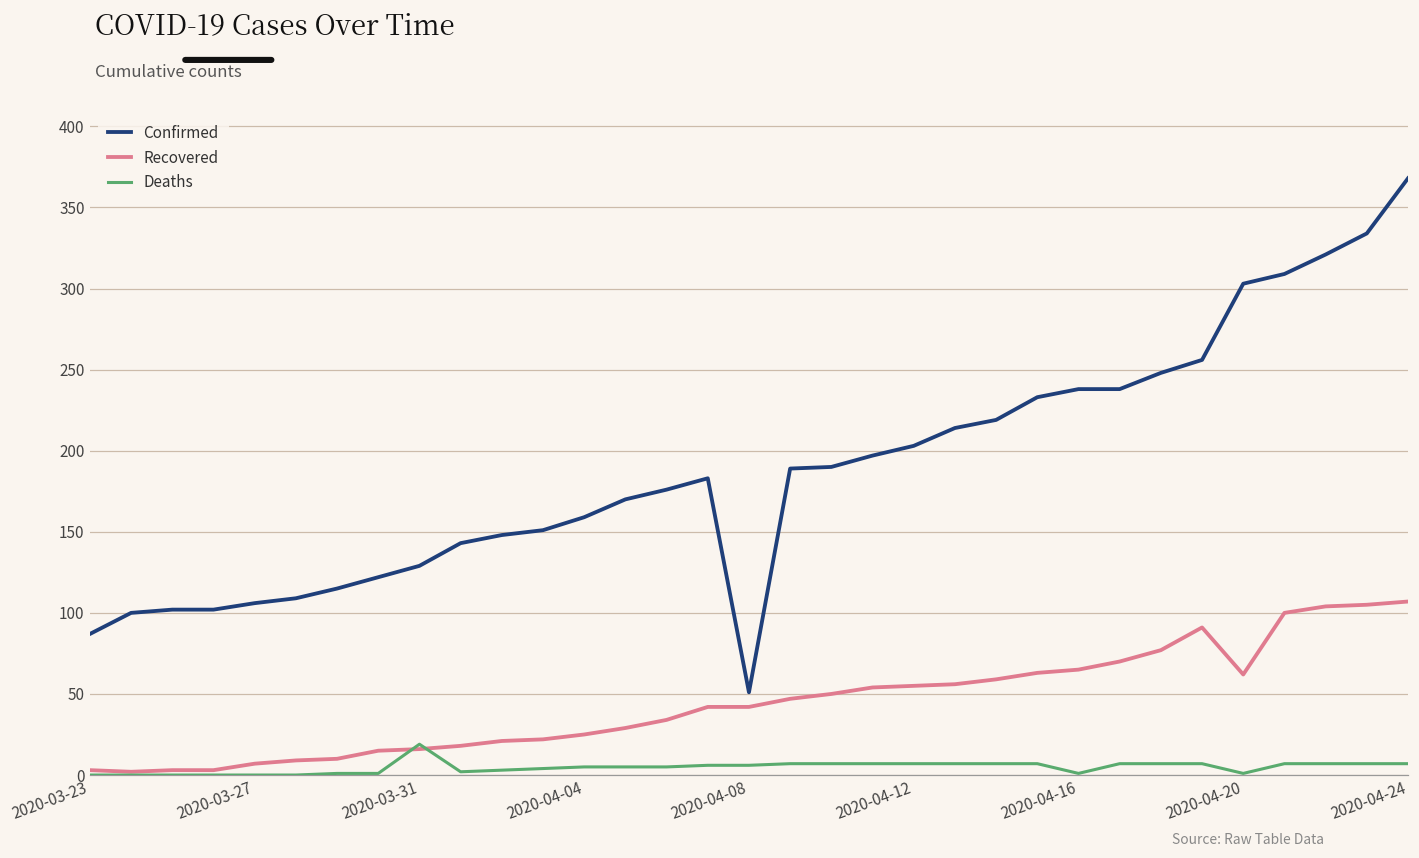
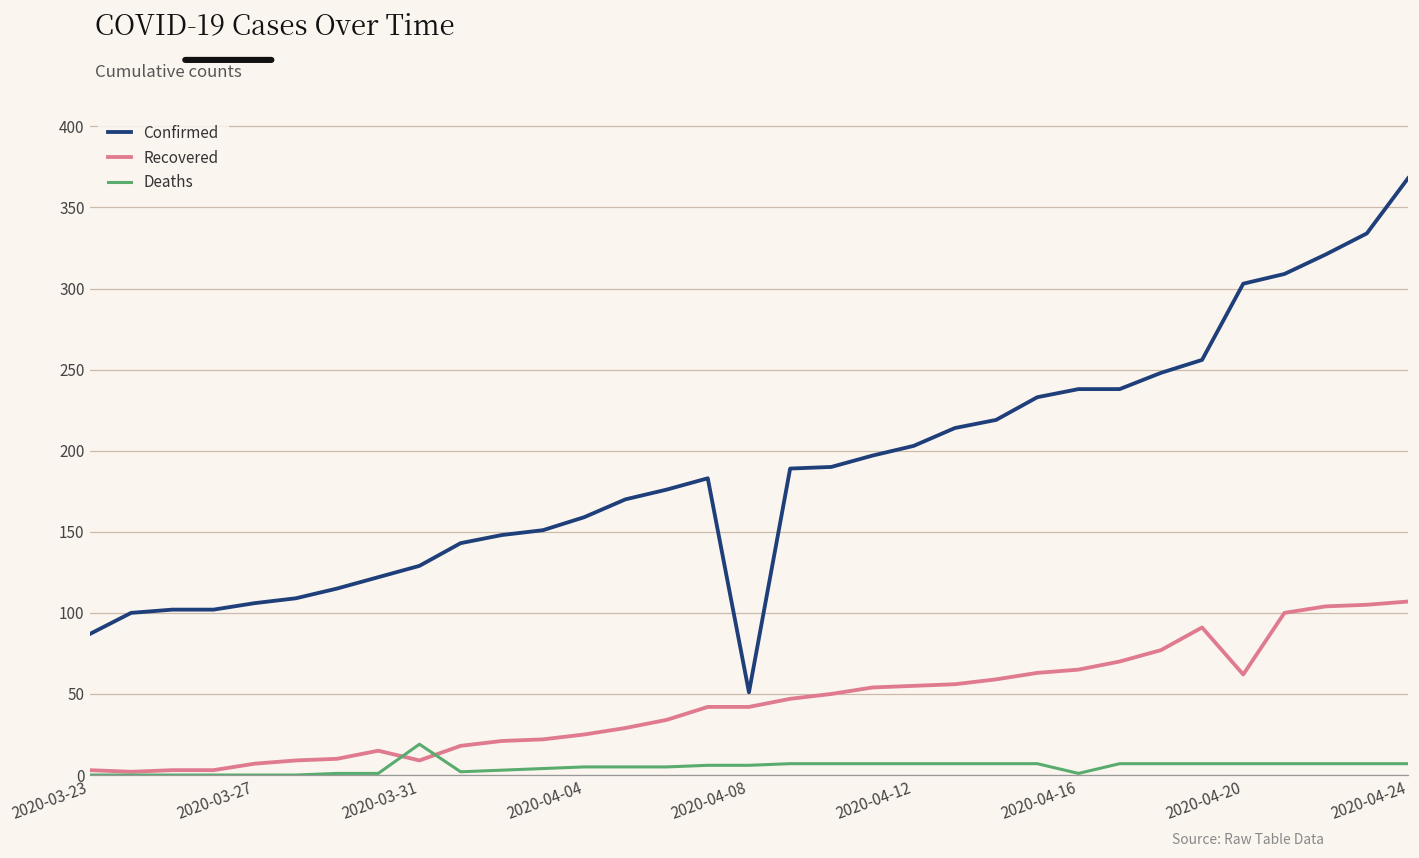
Recovered, 2020-03-31: 16 -> 9
Deaths, 2020-04-20: 1 -> 7
